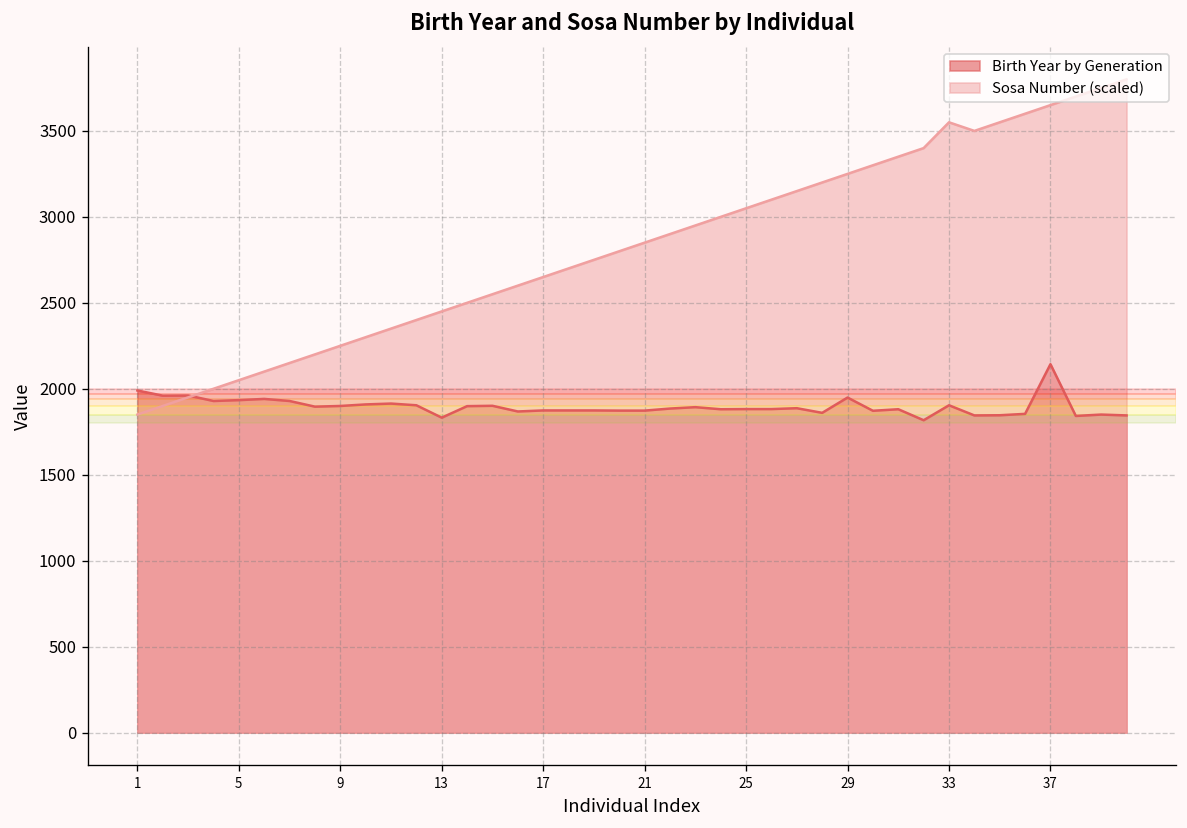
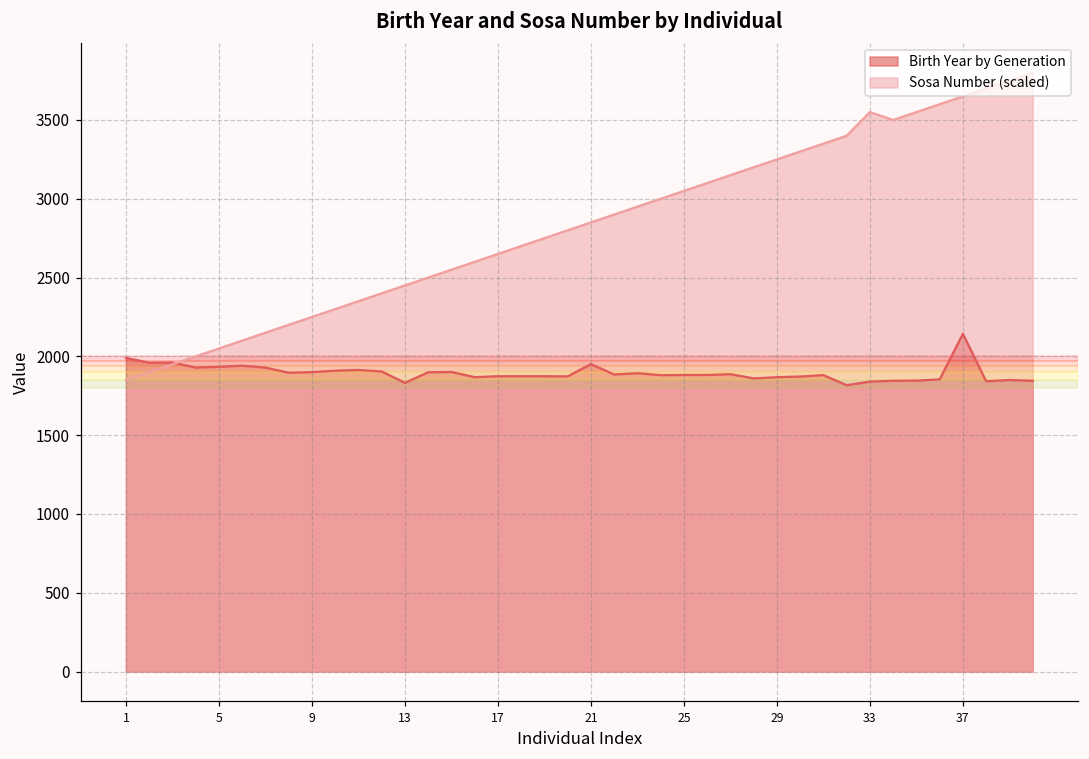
Birth Year by Generation, 21: 1870 -> 1950
Birth Year by Generation, 29: 1950 -> 1870
Birth Year by Generation, 33: 1900 -> 1840
